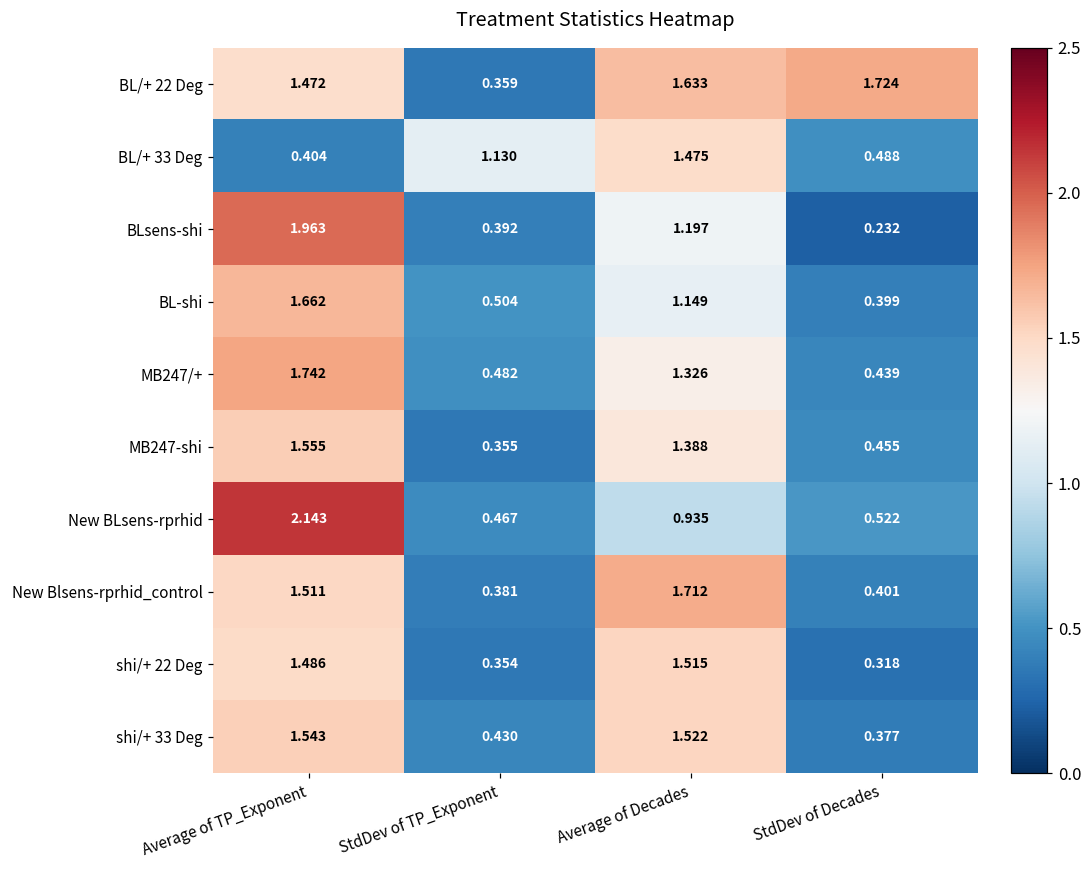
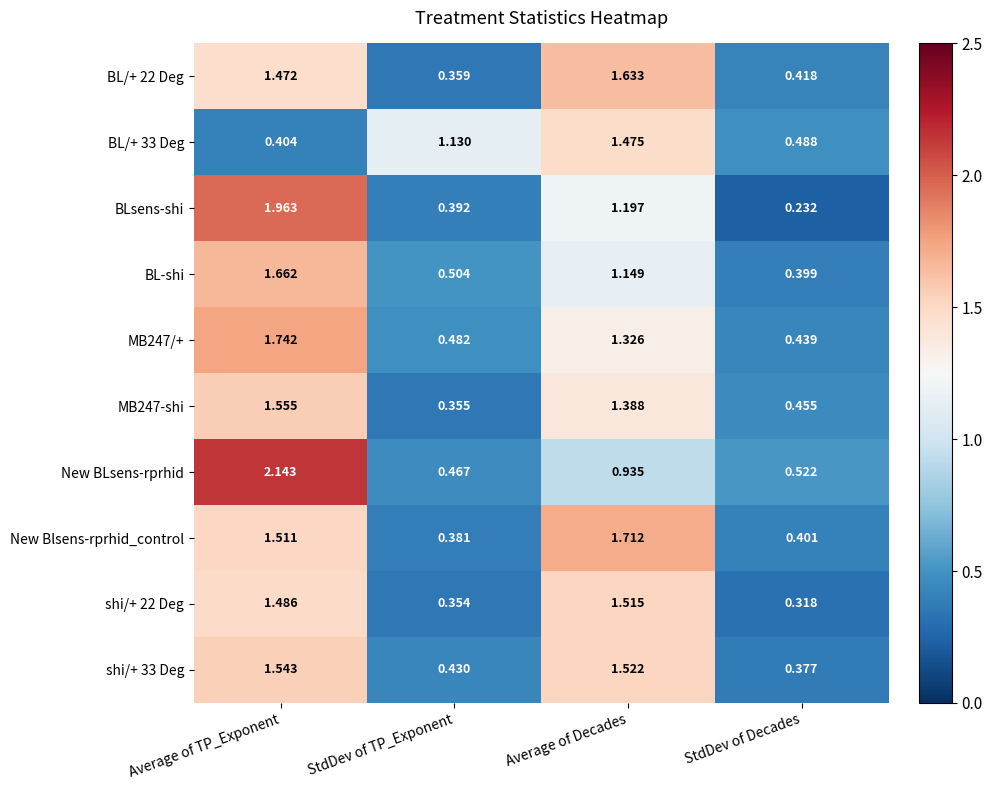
BL/+ 22 Deg, StdDev of Decades: 1.724 -> 0.418
